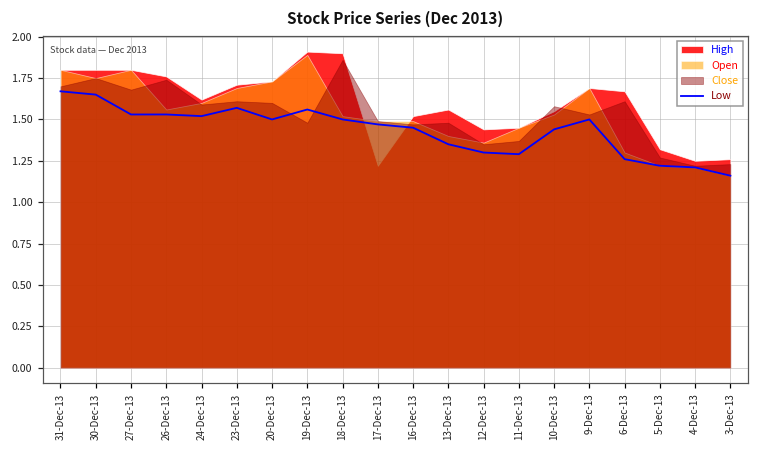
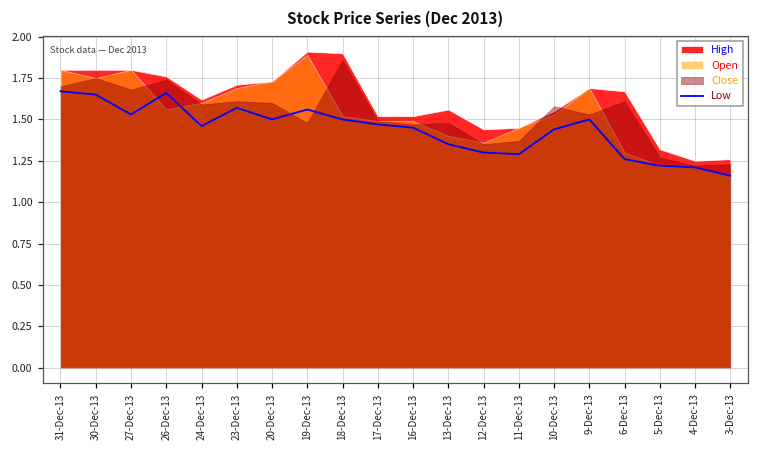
Low, 26-Dec-13: 1.53 -> 1.66
Low, 24-Dec-13: 1.52 -> 1.46
High, 17-Dec-13: 1.22 -> 1.52
